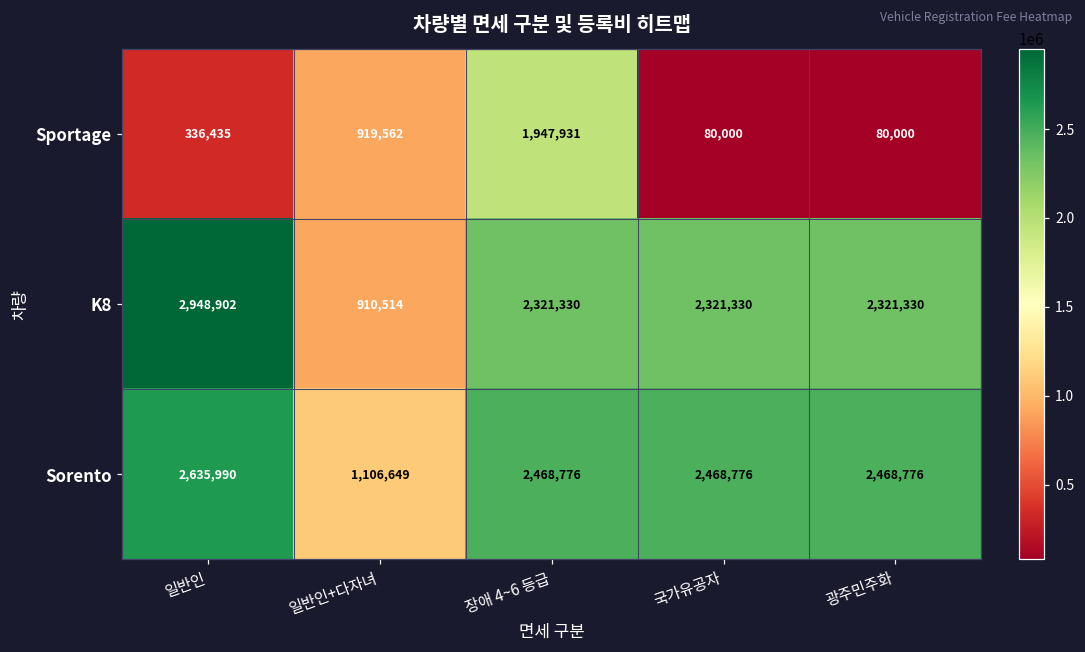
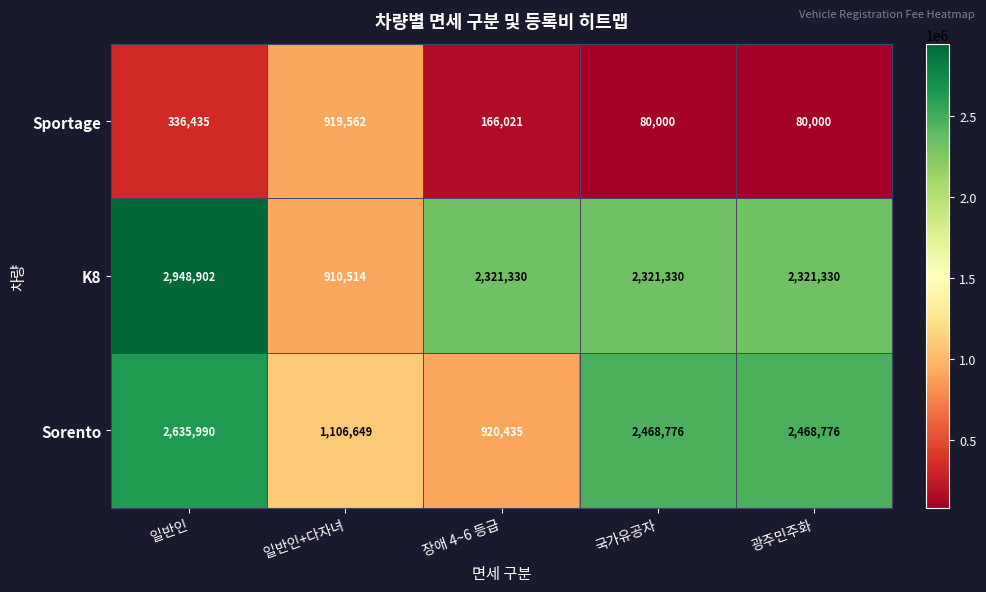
Sportage, 장애 4~6 등급: 1,947,931 -> 166,021
Sorento, 장애 4~6 등급: 2,468,776 -> 920,435
